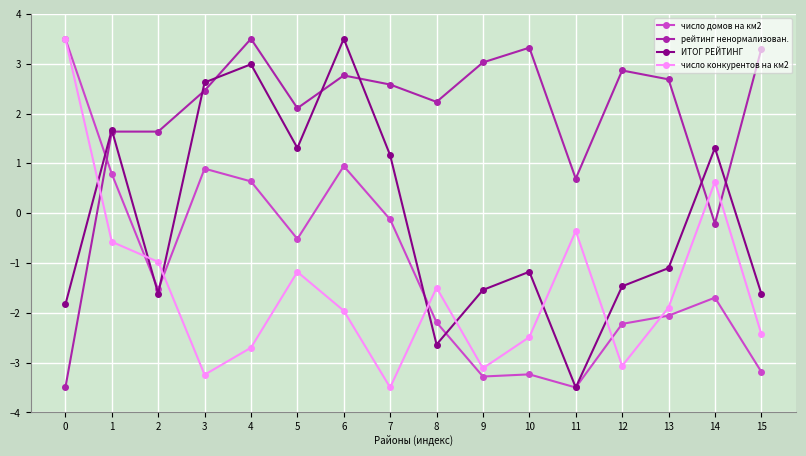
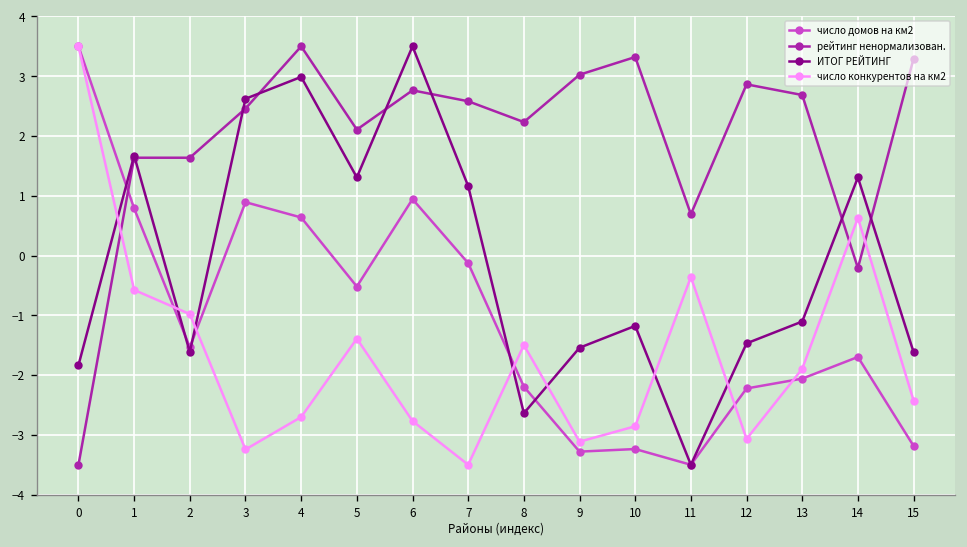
число конкурентов на км2, 5: -1.2 -> -1.4
число конкурентов на км2, 6: -2.0 -> -2.8
число конкурентов на км2, 10: -2.5 -> -2.9
